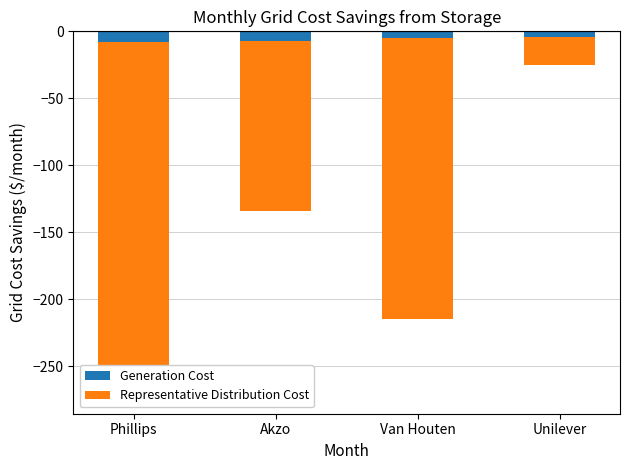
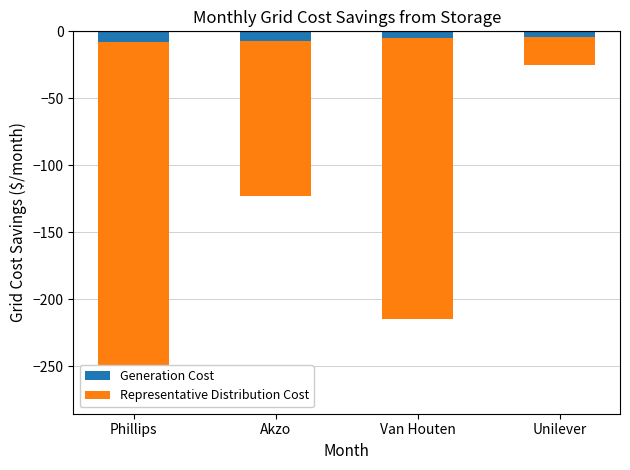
Representative Distribution Cost, Akzo: -127 -> -116
